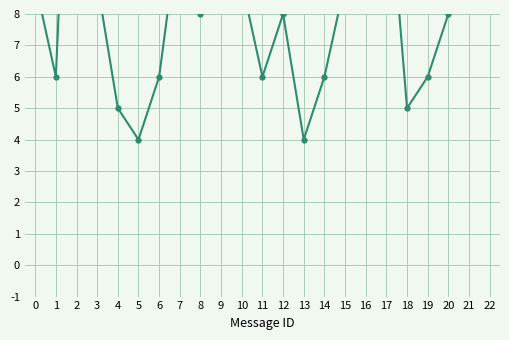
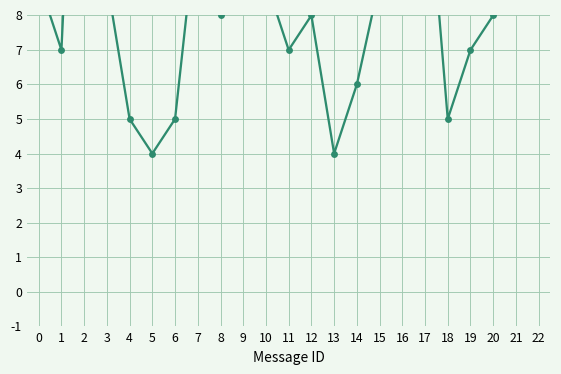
1: 6 -> 7
6: 6 -> 5
11: 6 -> 7
19: 6 -> 7
